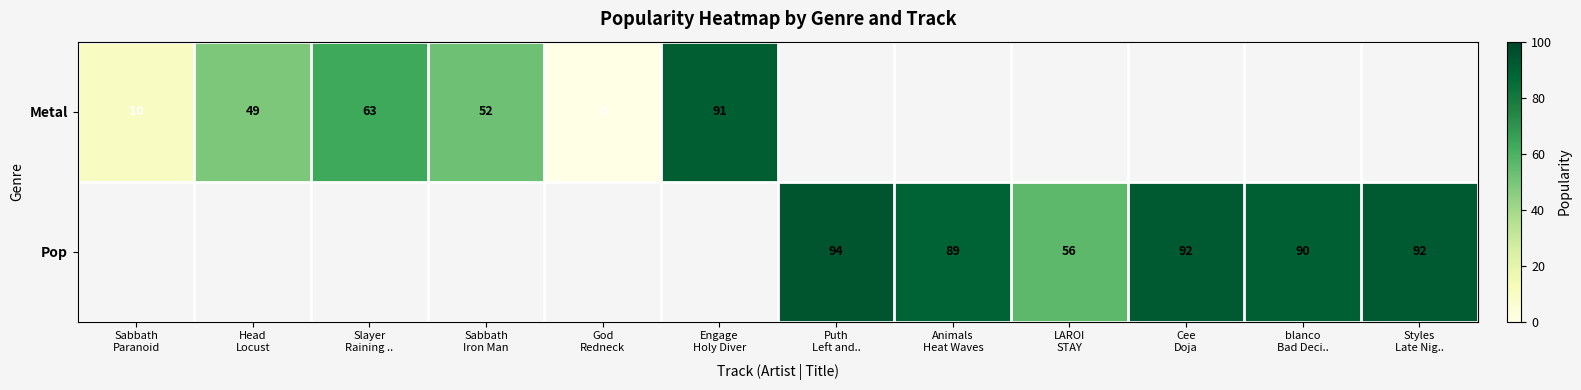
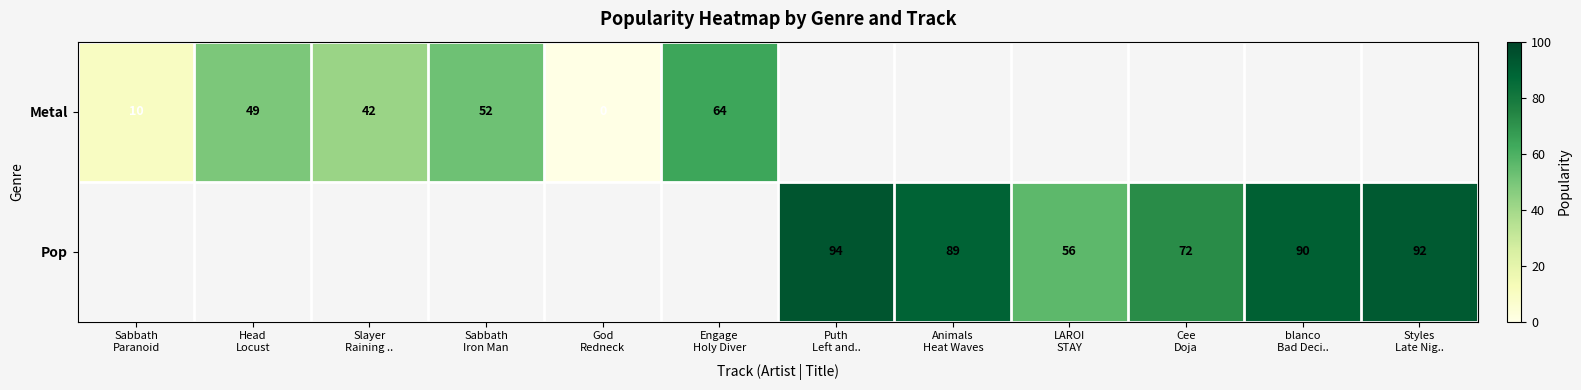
Metal, Slayer Raining ..: 63 -> 42
Metal, Engage Holy Diver: 91 -> 64
Pop, Cee Doja: 92 -> 72
